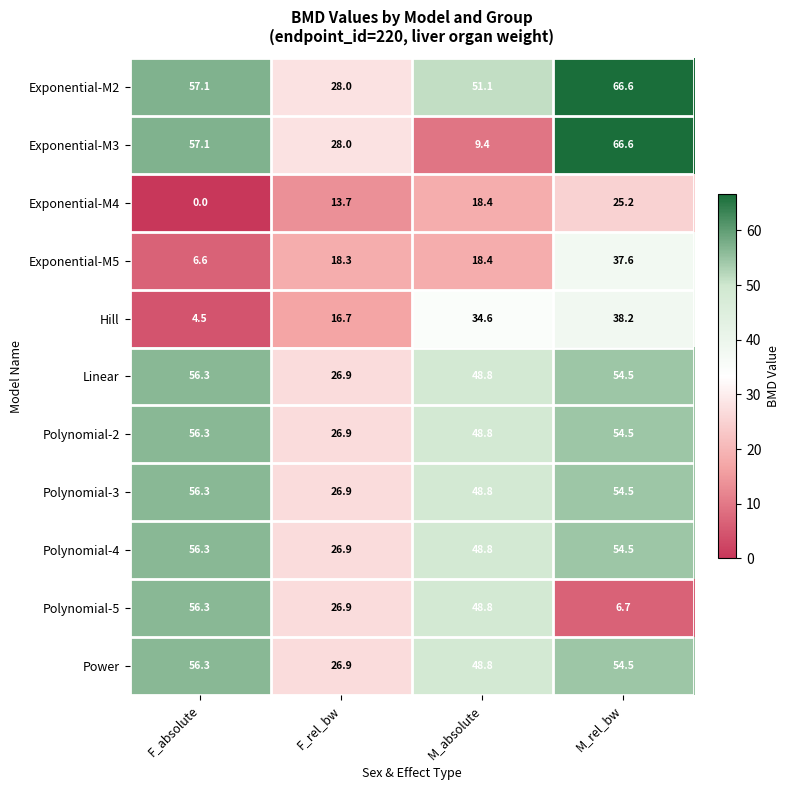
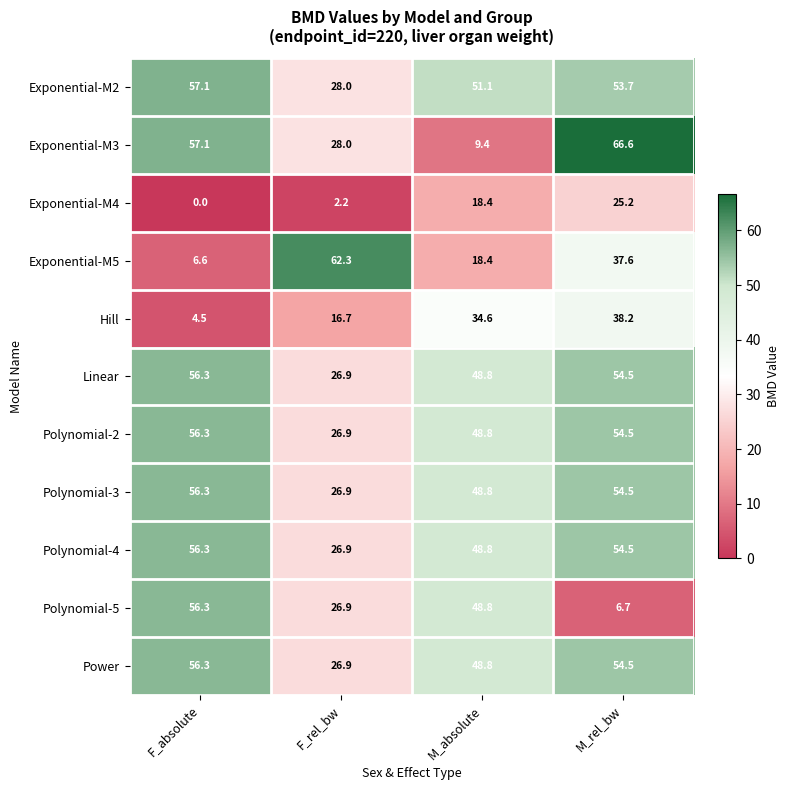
Exponential-M2, M_rel_bw: 66.6 -> 53.7
Exponential-M4, F_rel_bw: 13.7 -> 2.2
Exponential-M5, F_rel_bw: 18.3 -> 62.3
